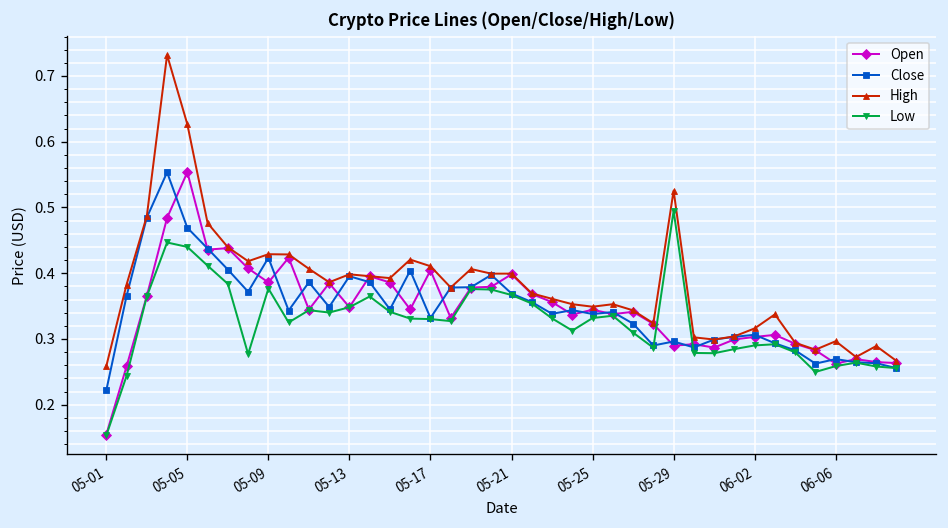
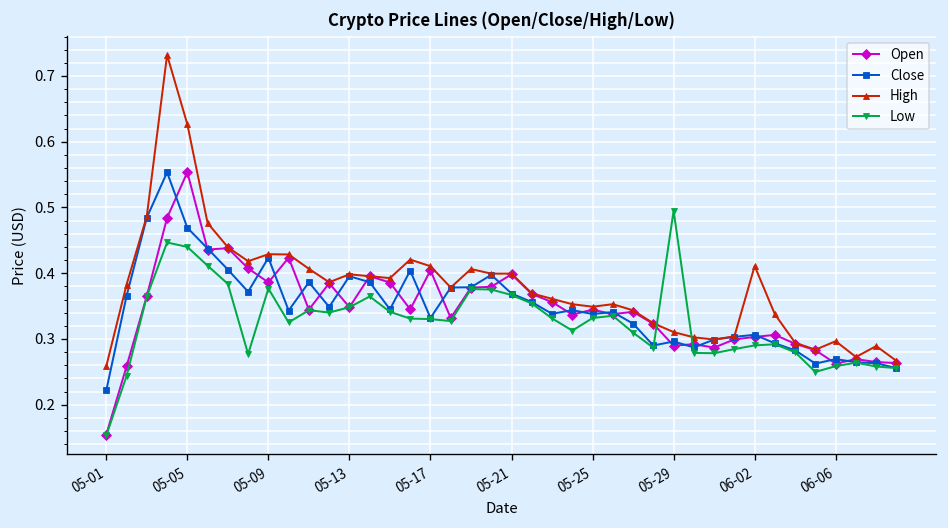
High, 05-29: 0.53 -> 0.31
High, 06-02: 0.32 -> 0.41
